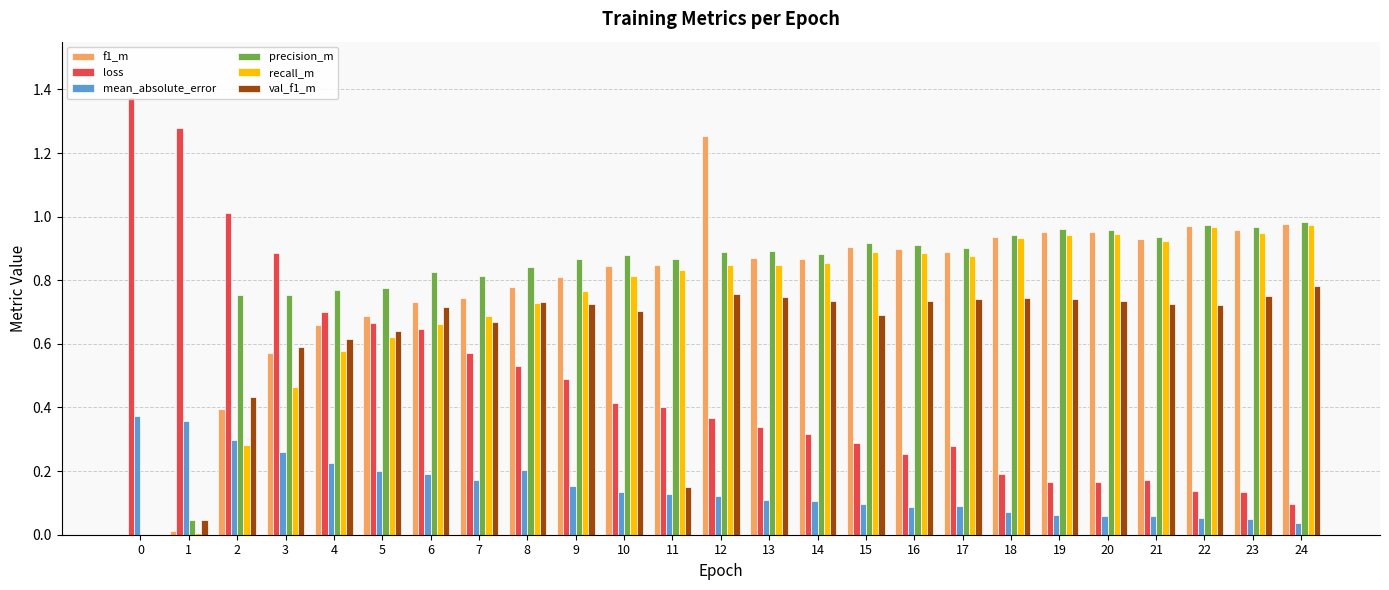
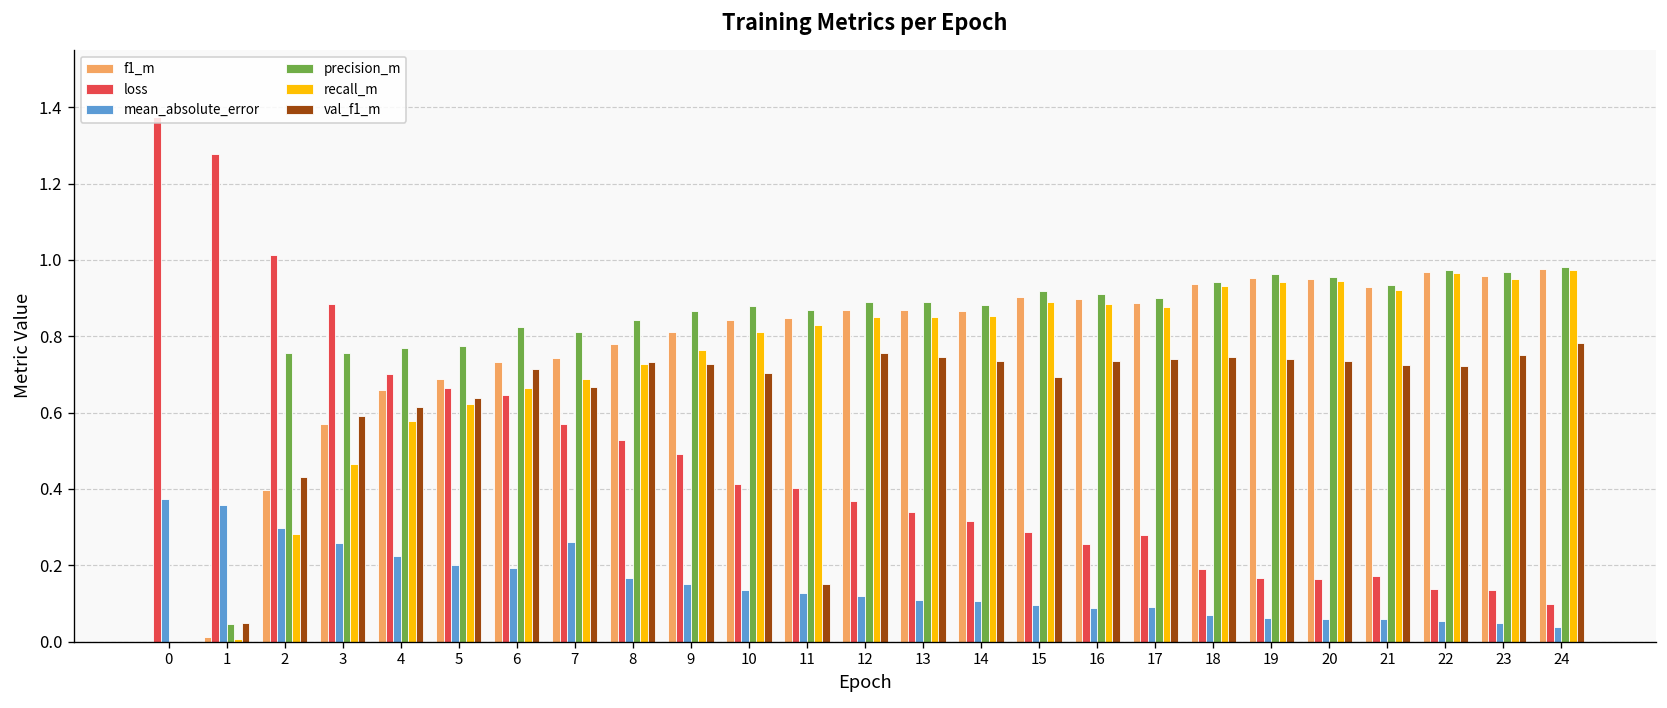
mean_absolute_error, 7: 0.17 -> 0.26
mean_absolute_error, 8: 0.20 -> 0.17
f1_m, 12: 1.25 -> 0.87
